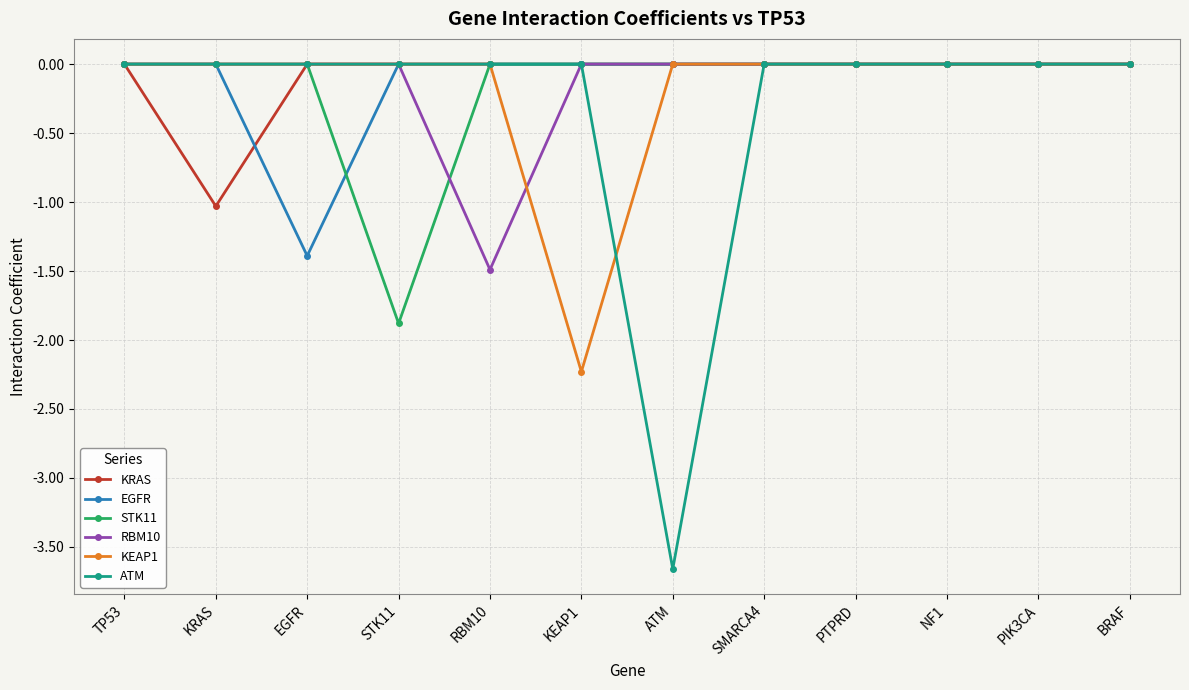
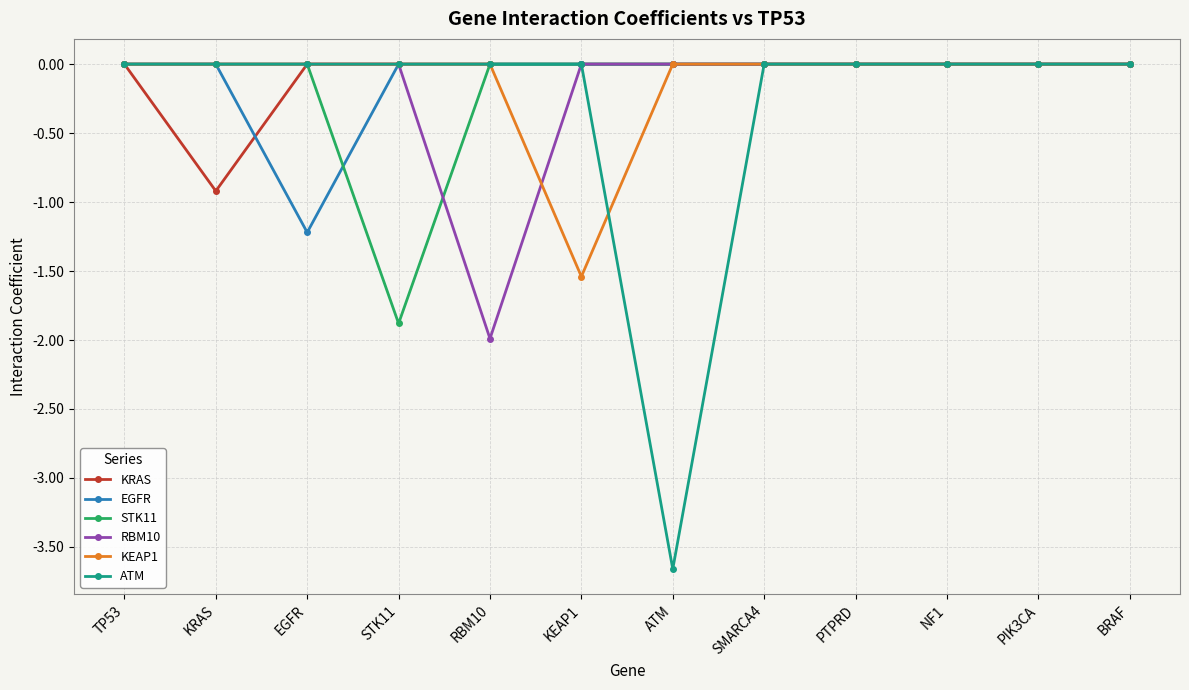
KRAS, KRAS: -1.03 -> -0.92
EGFR, EGFR: -1.39 -> -1.22
RBM10, RBM10: -1.49 -> -1.99
KEAP1, KEAP1: -2.23 -> -1.54
